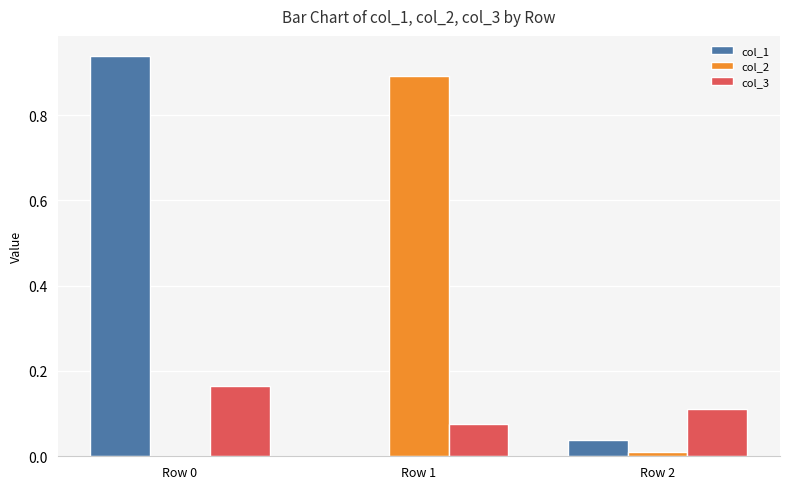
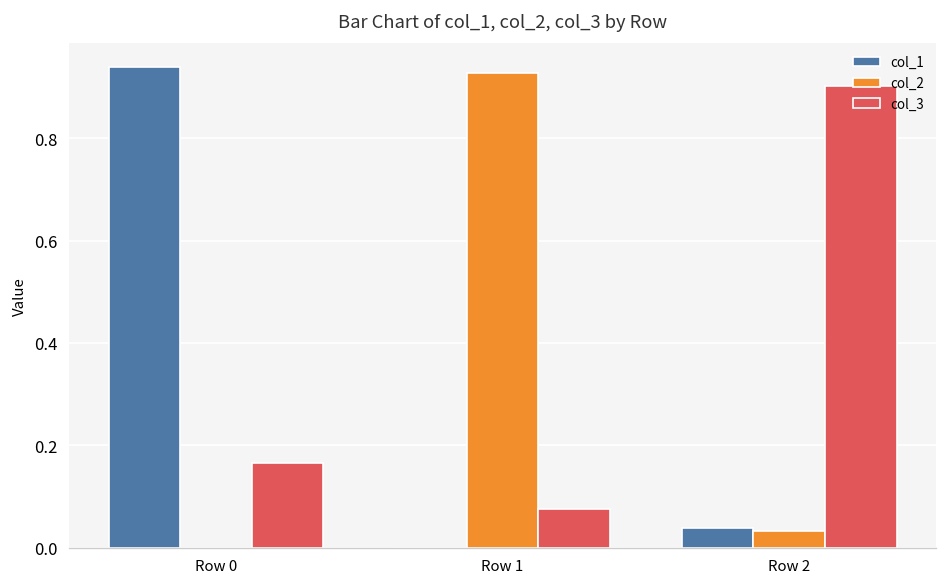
col_2, Row 1: 0.89 -> 0.93
col_2, Row 2: 0.01 -> 0.03
col_3, Row 2: 0.11 -> 0.90
